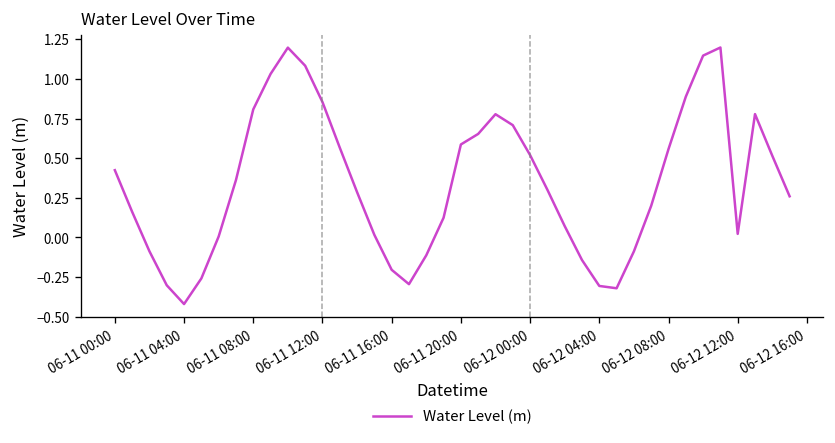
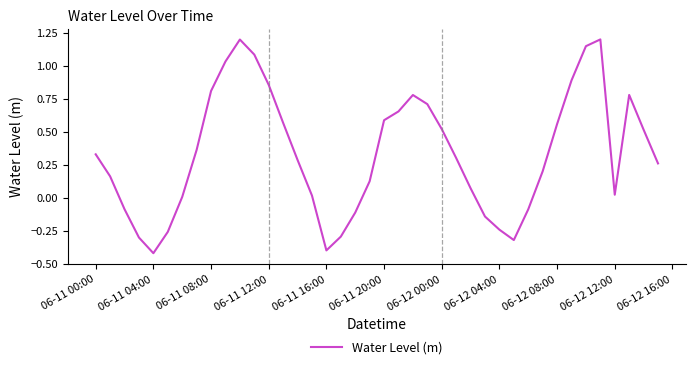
06-11 00:00: 0.42 -> 0.33
06-11 16:00: -0.20 -> -0.40
06-12 04:00: -0.31 -> -0.24
